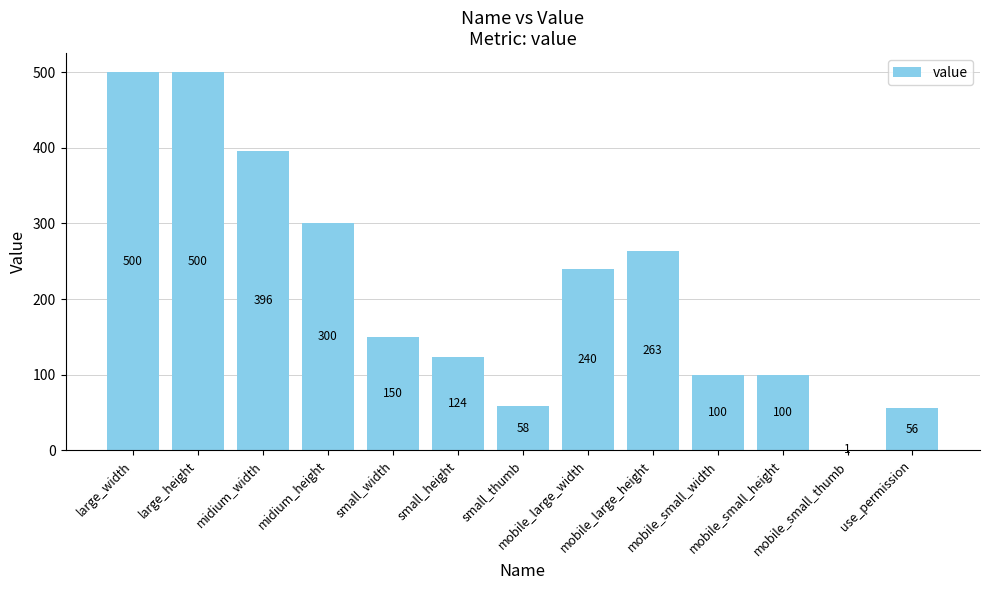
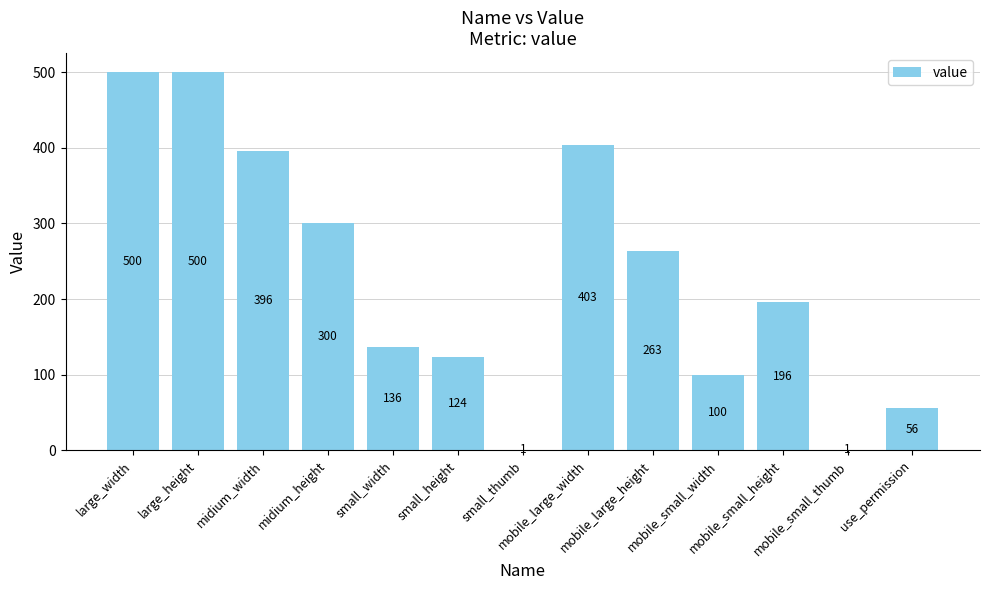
small_width: 150 -> 136
small_thumb: 58 -> 1
mobile_large_width: 240 -> 403
mobile_small_height: 100 -> 196
